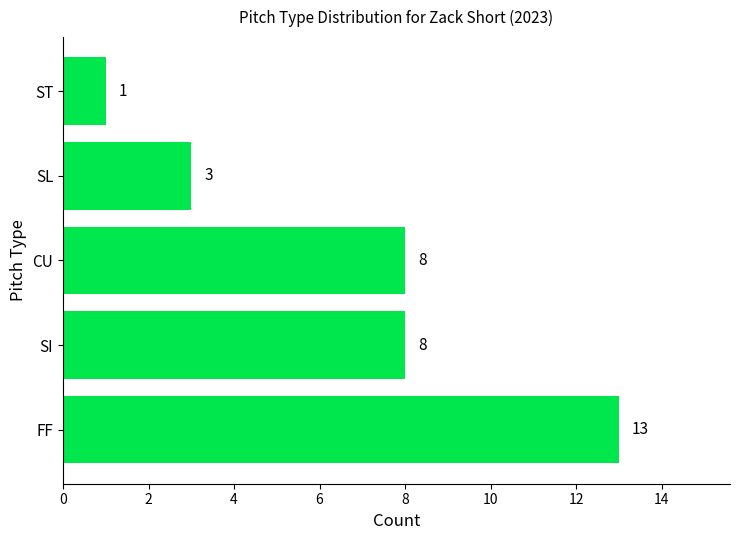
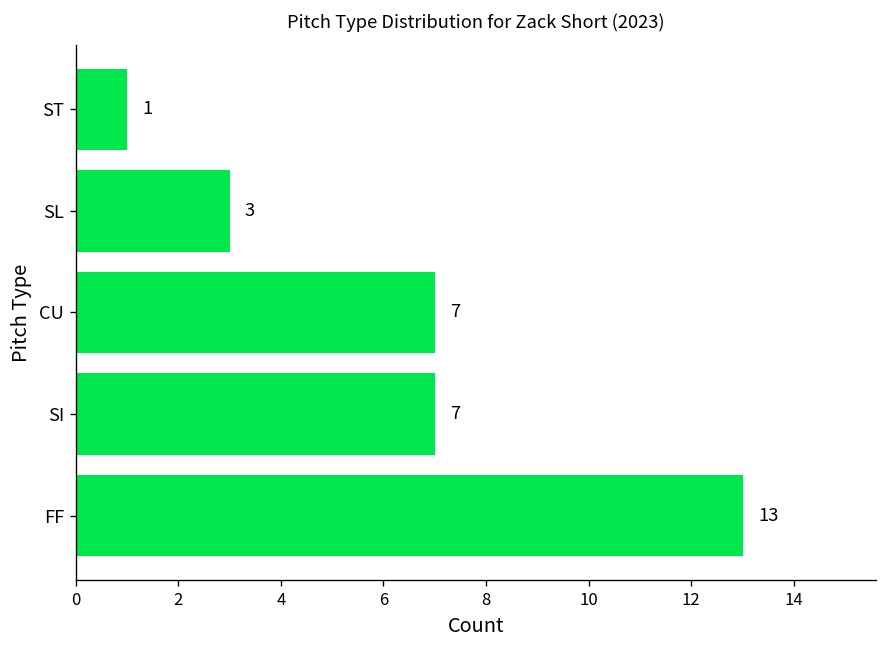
CU: 8 -> 7
SI: 8 -> 7
